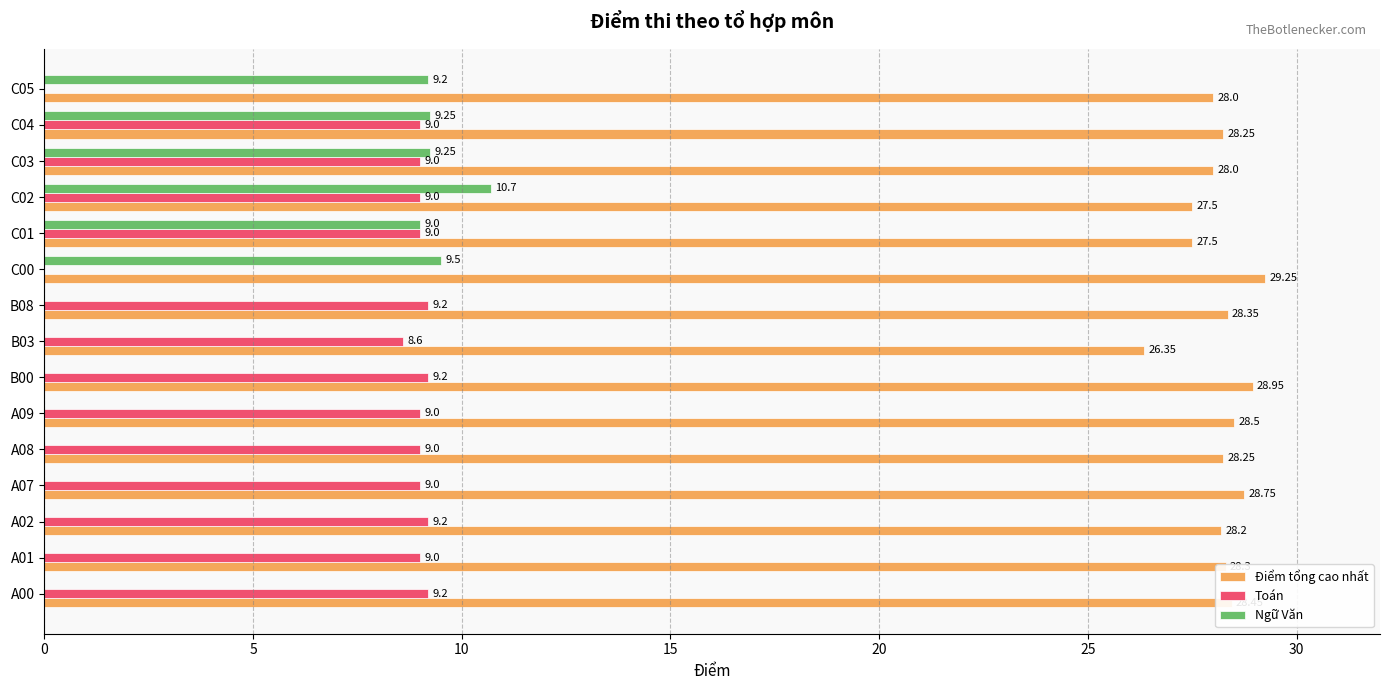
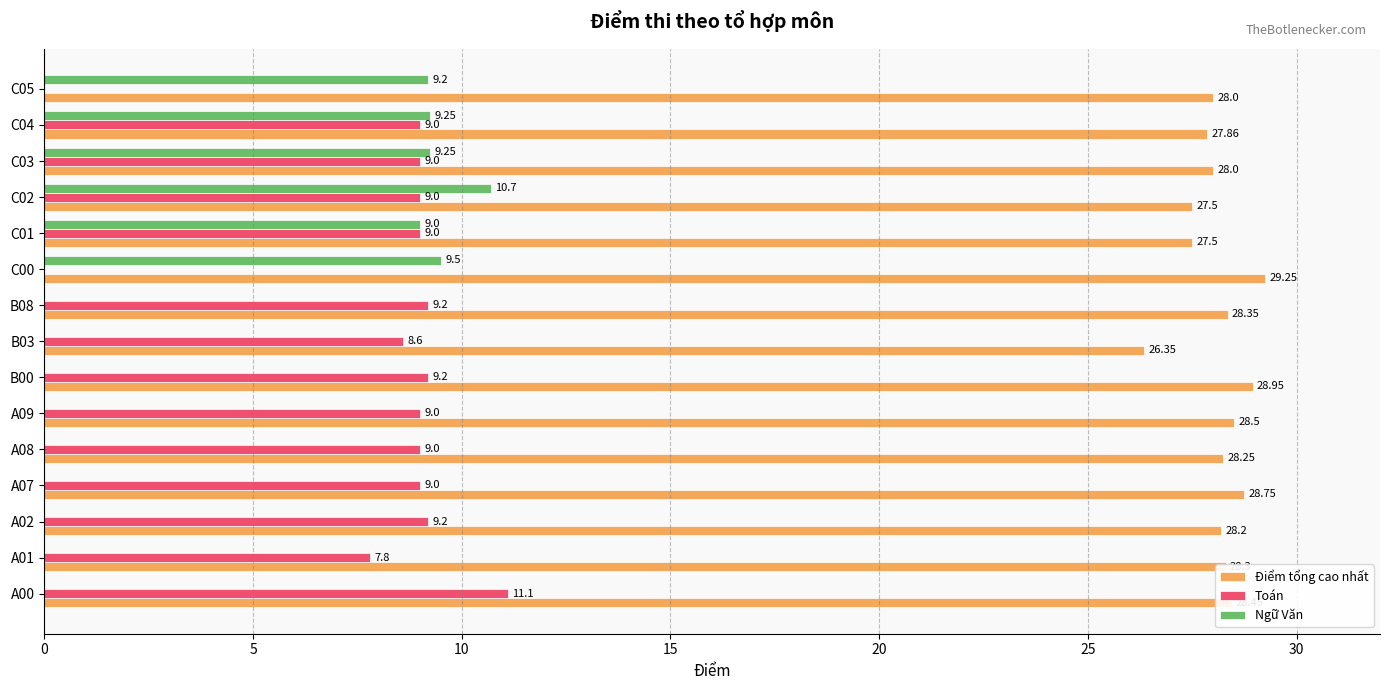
Điểm tổng cao nhất, C04: 28.25 -> 27.86
Toán, A01: 9.0 -> 7.8
Toán, A00: 9.2 -> 11.1
